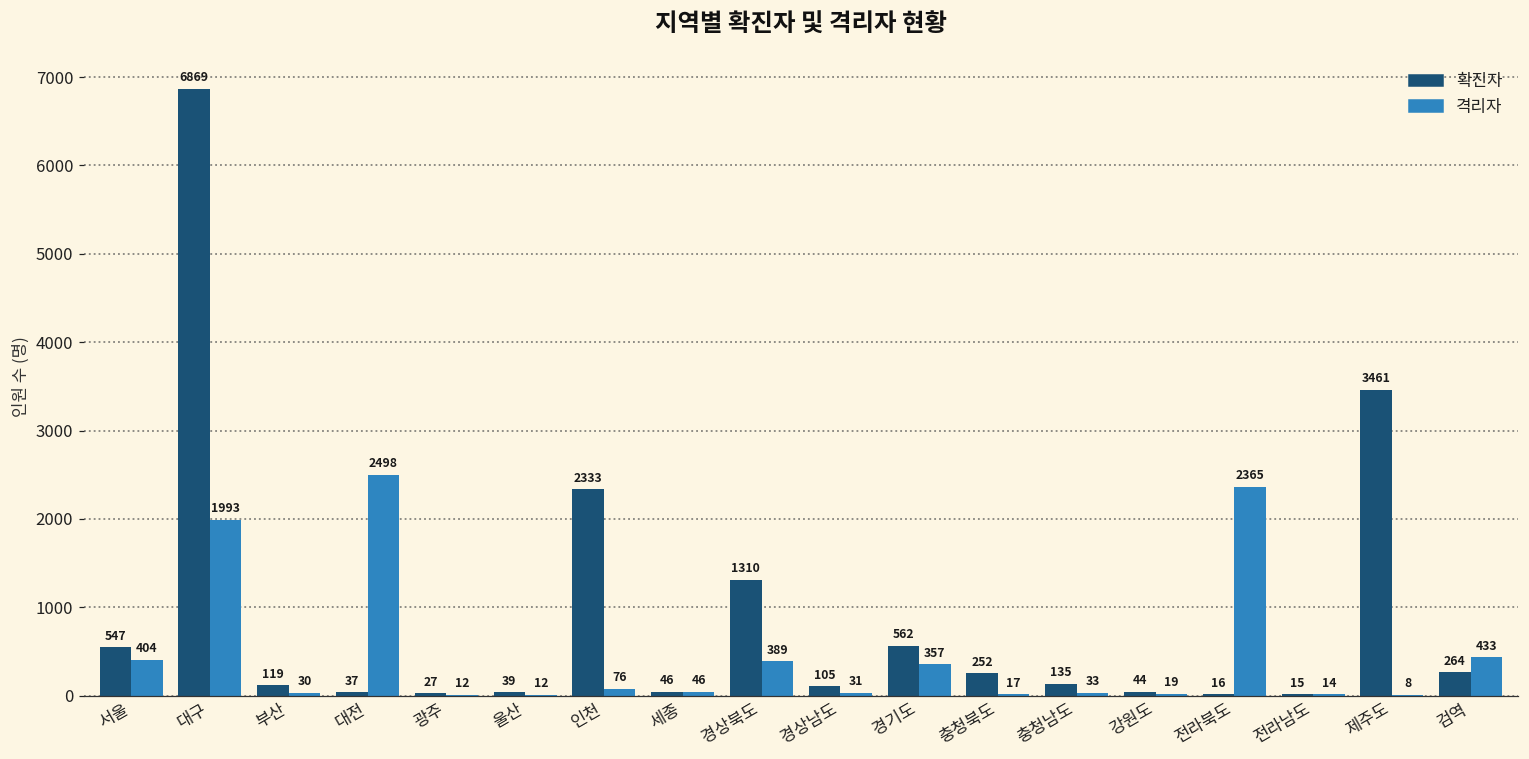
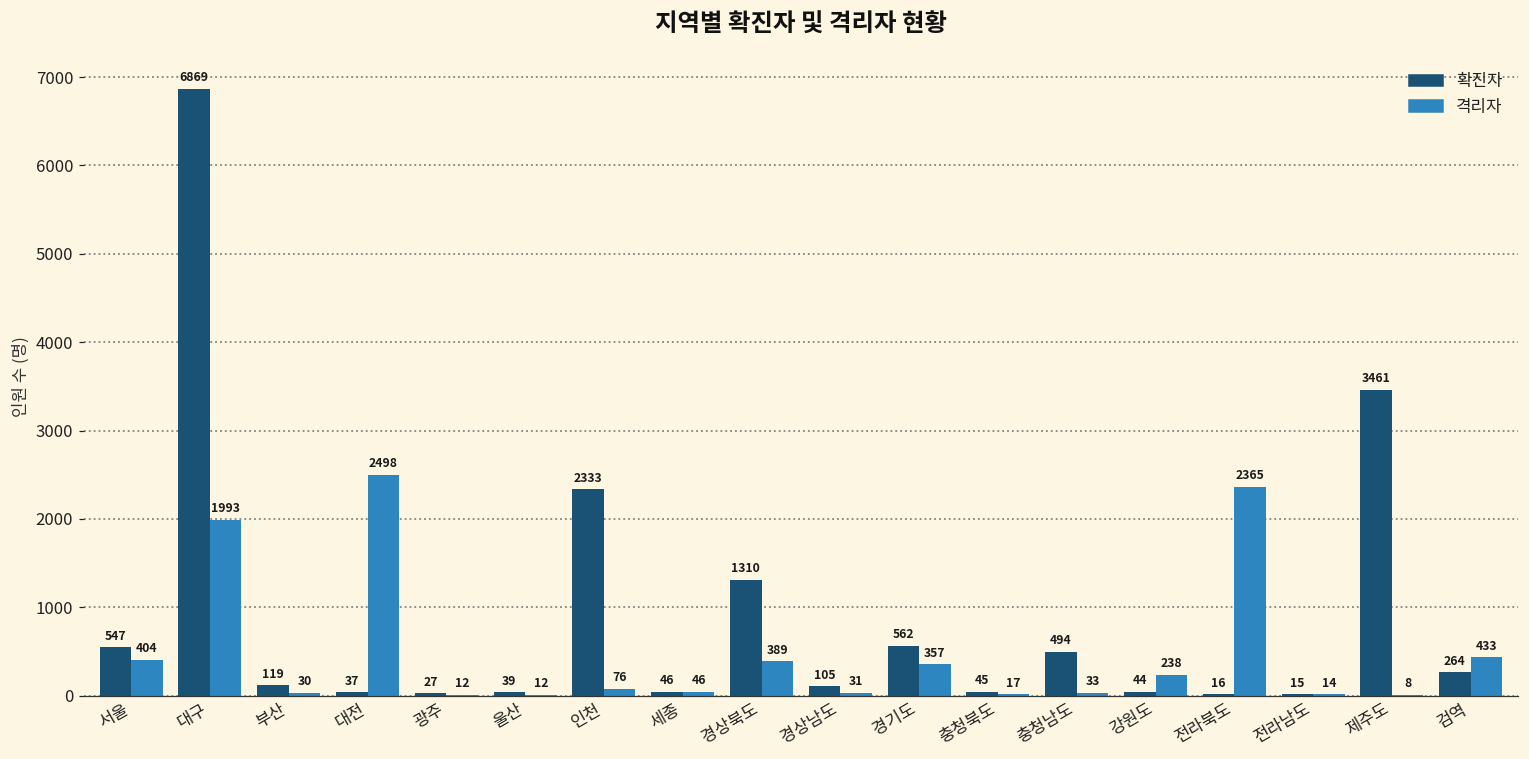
확진자, 충청북도: 252 -> 45
확진자, 충청남도: 135 -> 494
격리자, 강원도: 19 -> 238
